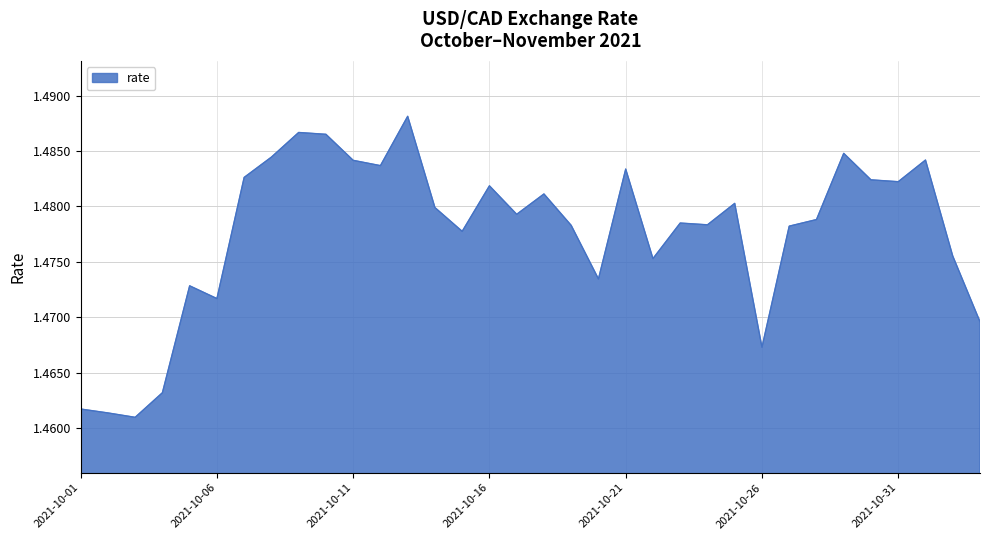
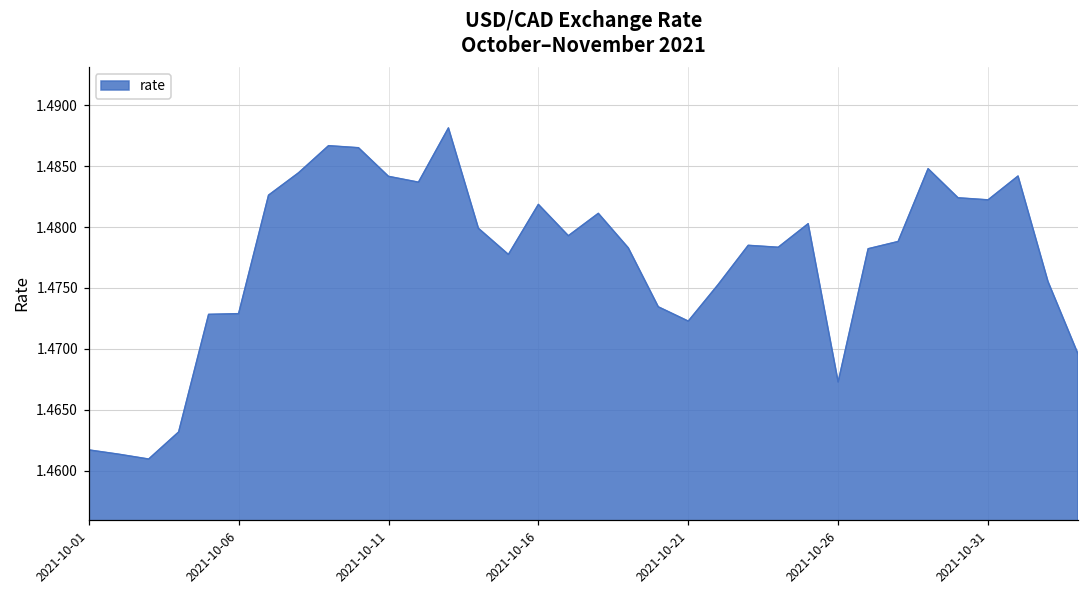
2021-10-06: 1.4717 -> 1.4729
2021-10-21: 1.4834 -> 1.4723
